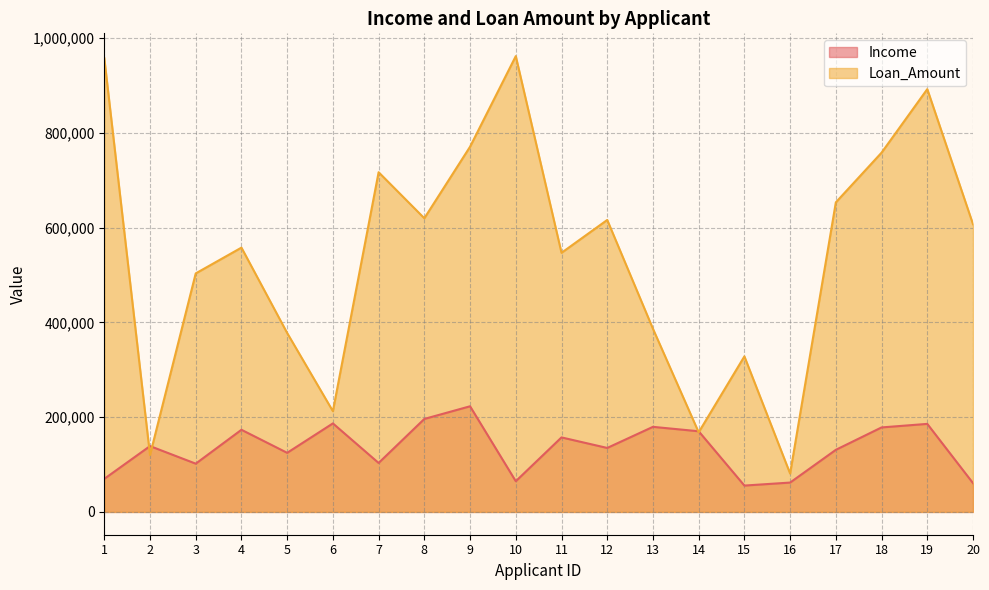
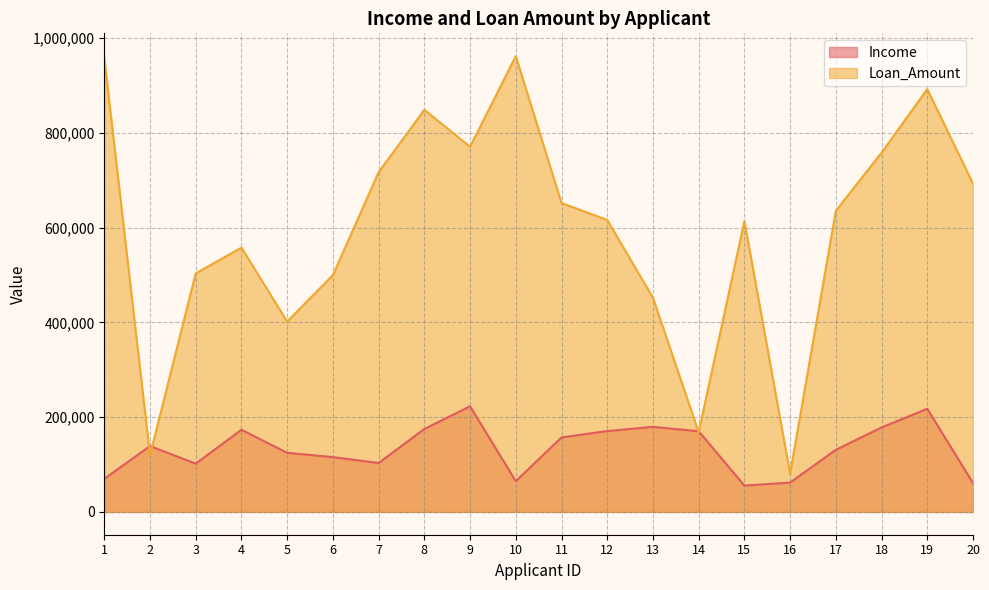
Loan_Amount, 5: 380,000 -> 400,000
Income, 6: 190,000 -> 120,000
Loan_Amount, 6: 210,000 -> 500,000
Income, 8: 200,000 -> 180,000
Loan_Amount, 8: 620,000 -> 850,000
Loan_Amount, 11: 550,000 -> 650,000
Income, 12: 140,000 -> 170,000
Loan_Amount, 13: 390,000 -> 450,000
Loan_Amount, 15: 330,000 -> 610,000
Loan_Amount, 17: 650,000 -> 640,000
Income, 19: 190,000 -> 220,000
Loan_Amount, 20: 610,000 -> 690,000
